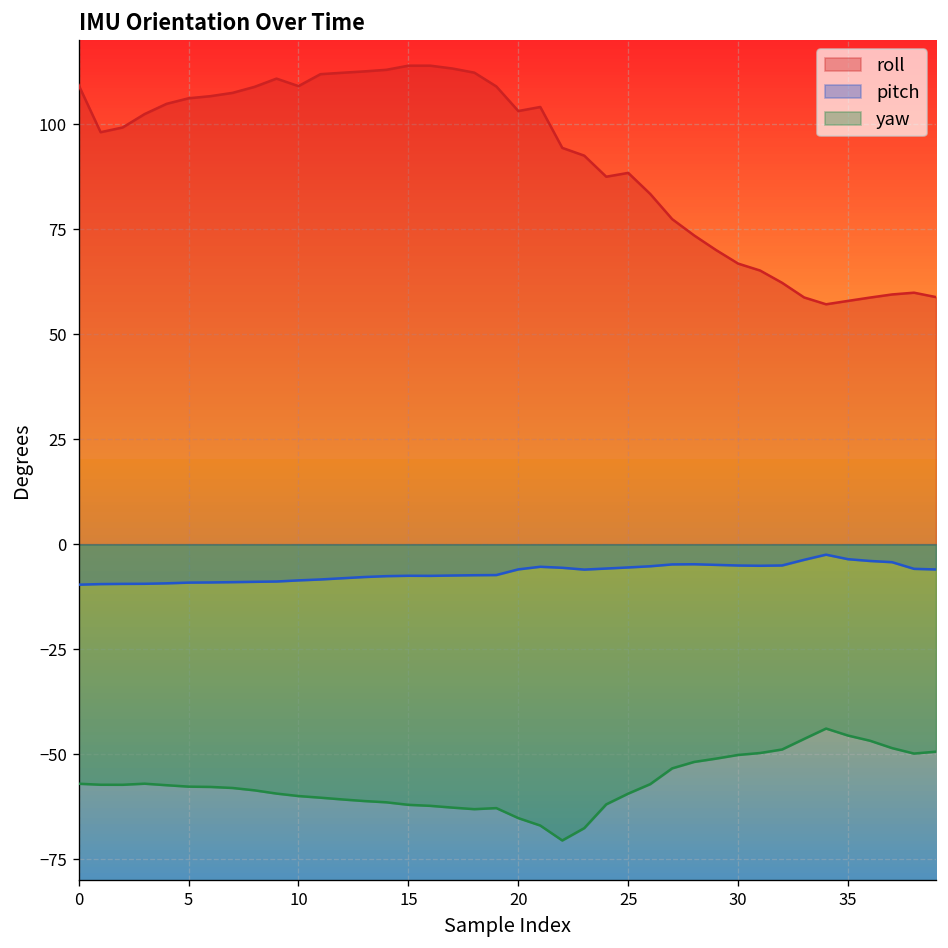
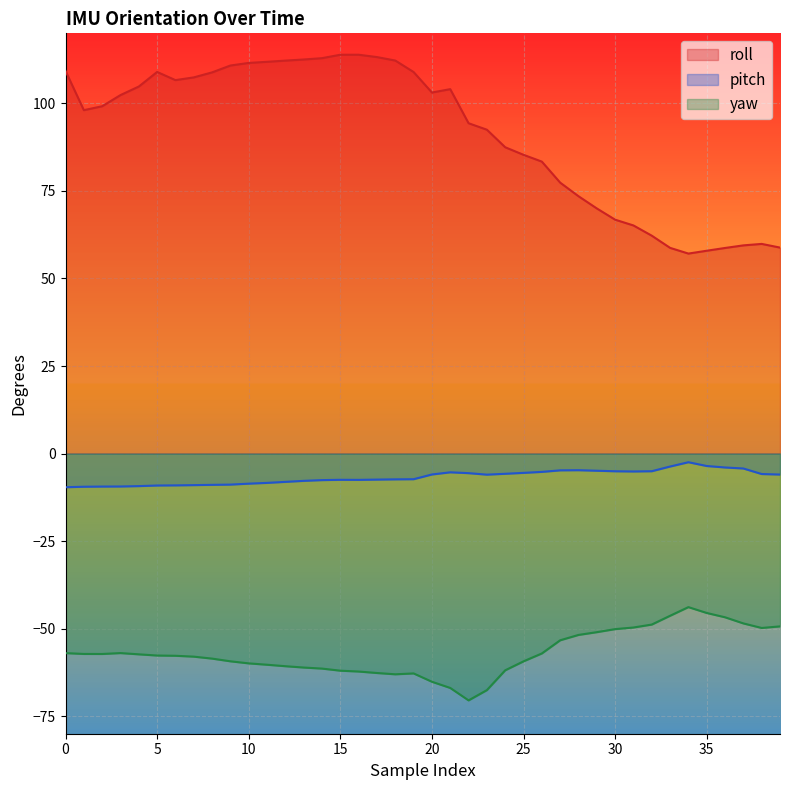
roll, 5: 106 -> 109
roll, 10: 109 -> 112
roll, 25: 88 -> 85
